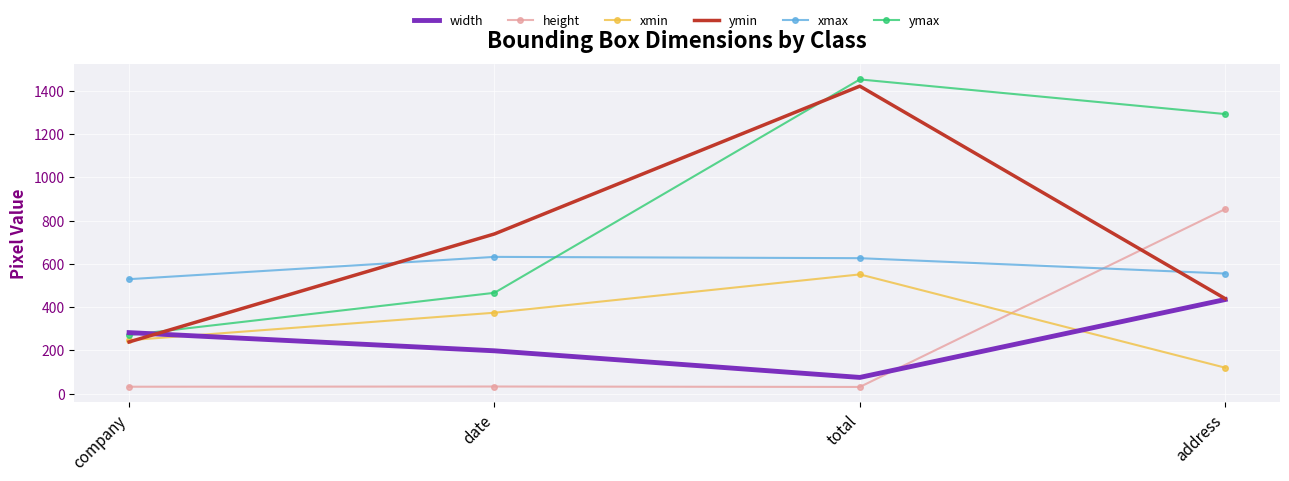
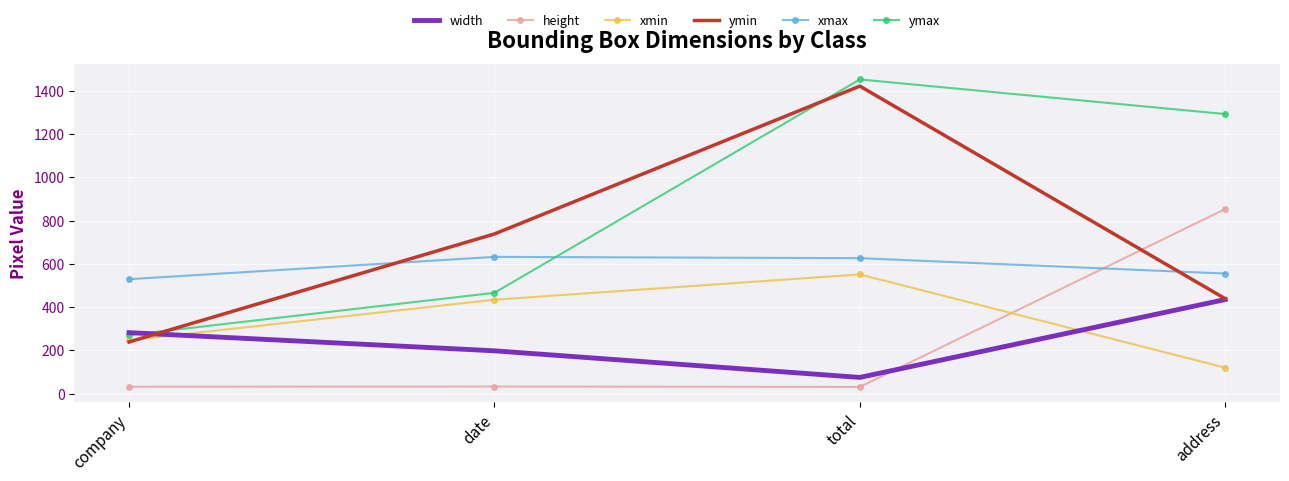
xmin, date: 370 -> 430
